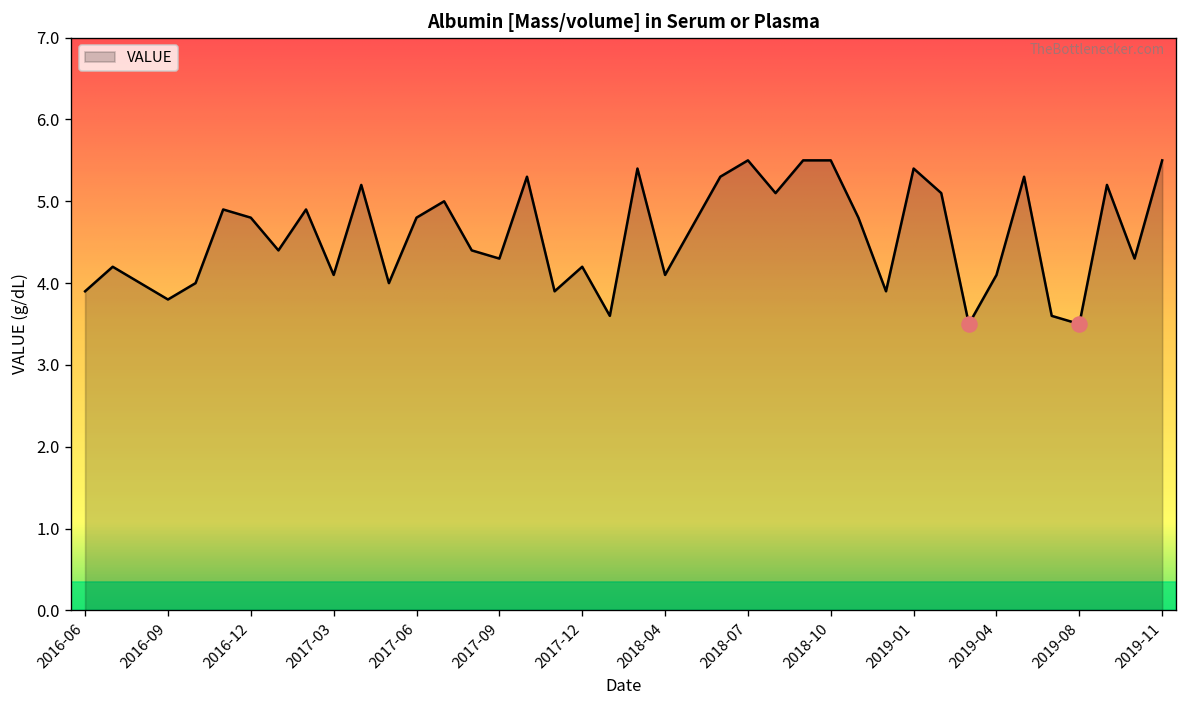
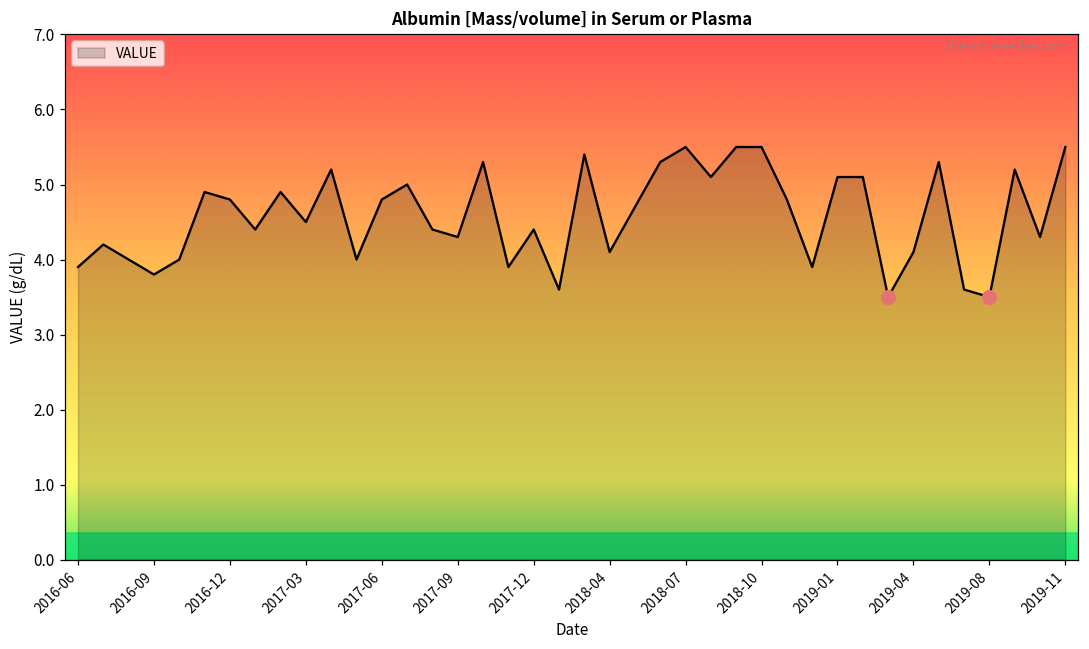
VALUE, 2017-03: 4.1 -> 4.5
VALUE, 2017-12: 4.2 -> 4.4
VALUE, 2019-01: 5.4 -> 5.1
